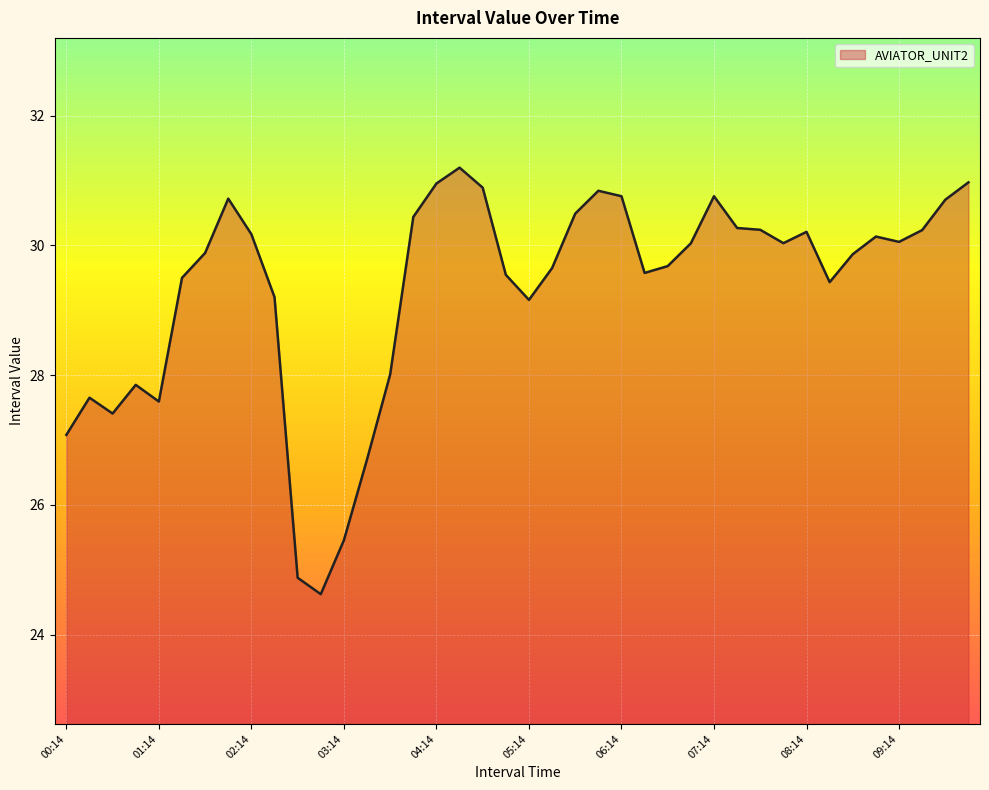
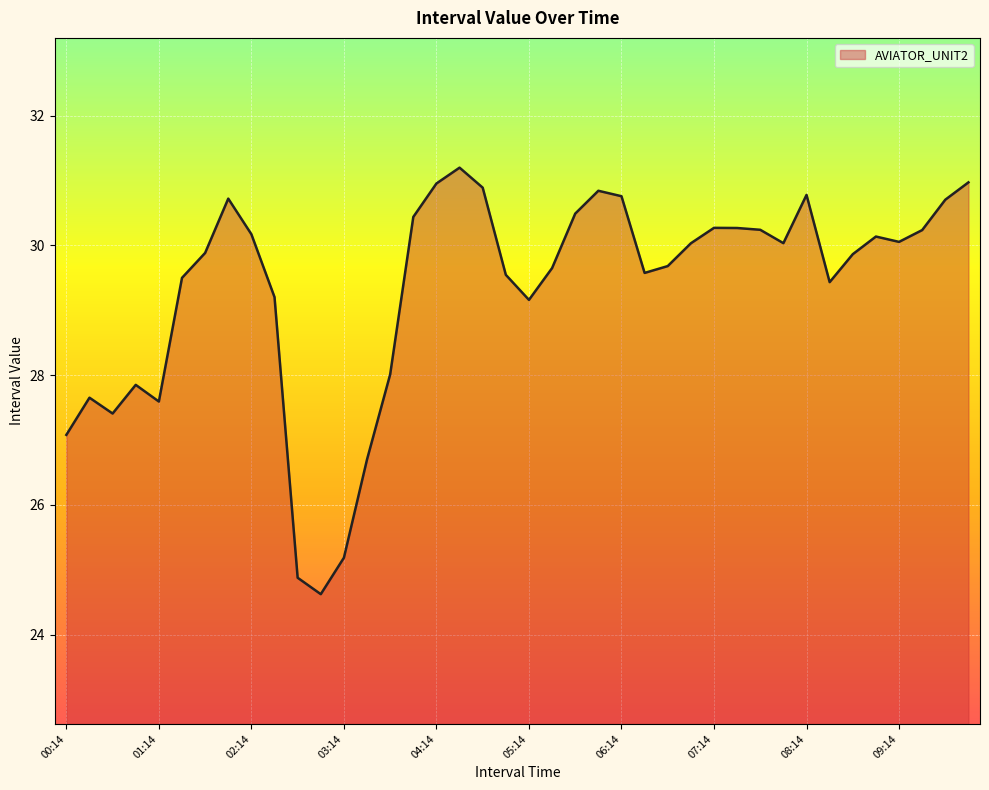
03:14: 25.5 -> 25.2
07:14: 30.8 -> 30.3
08:14: 30.2 -> 30.8
